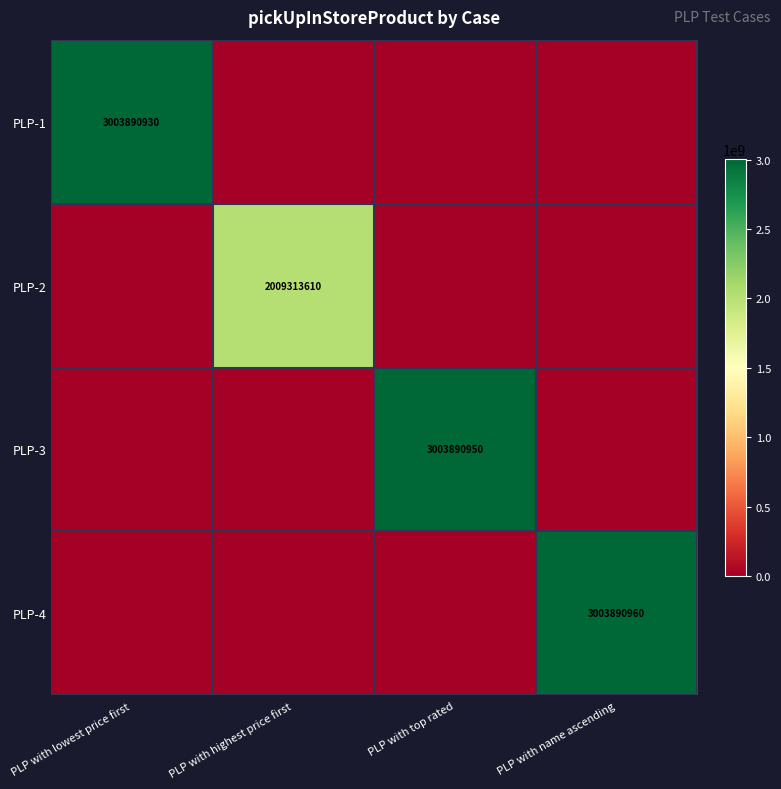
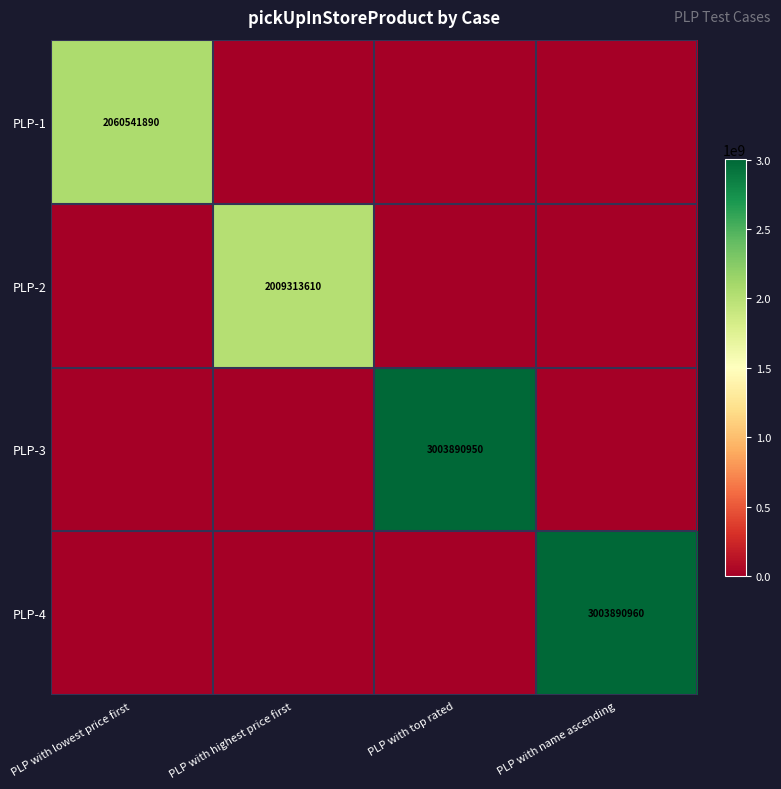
PLP-1, PLP with lowest price first: 3003890930 -> 2060541890
